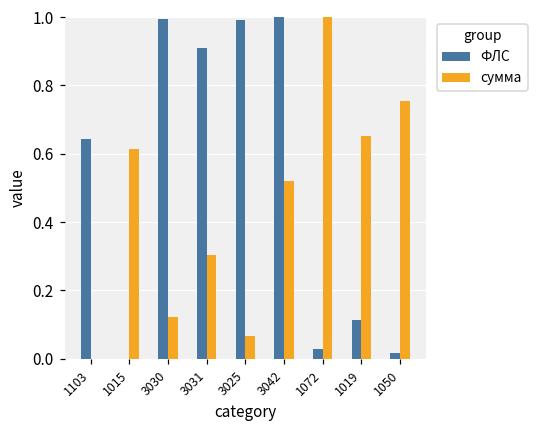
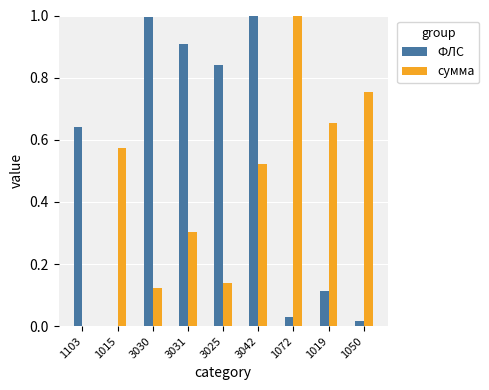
сумма, 1015: 0.61 -> 0.57
ФЛС, 3025: 0.99 -> 0.84
сумма, 3025: 0.07 -> 0.14
